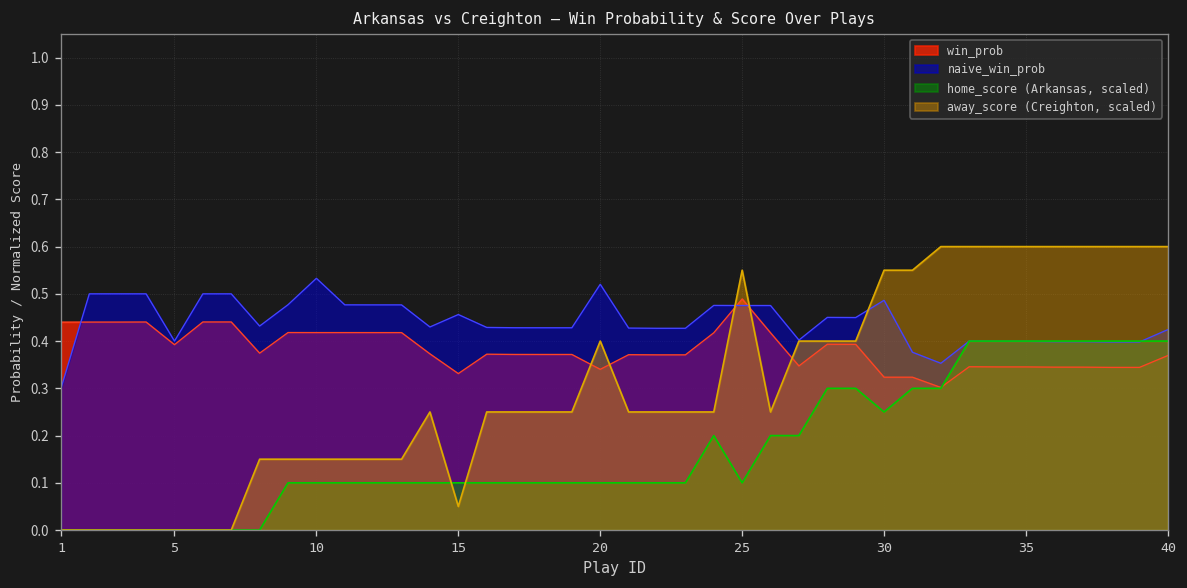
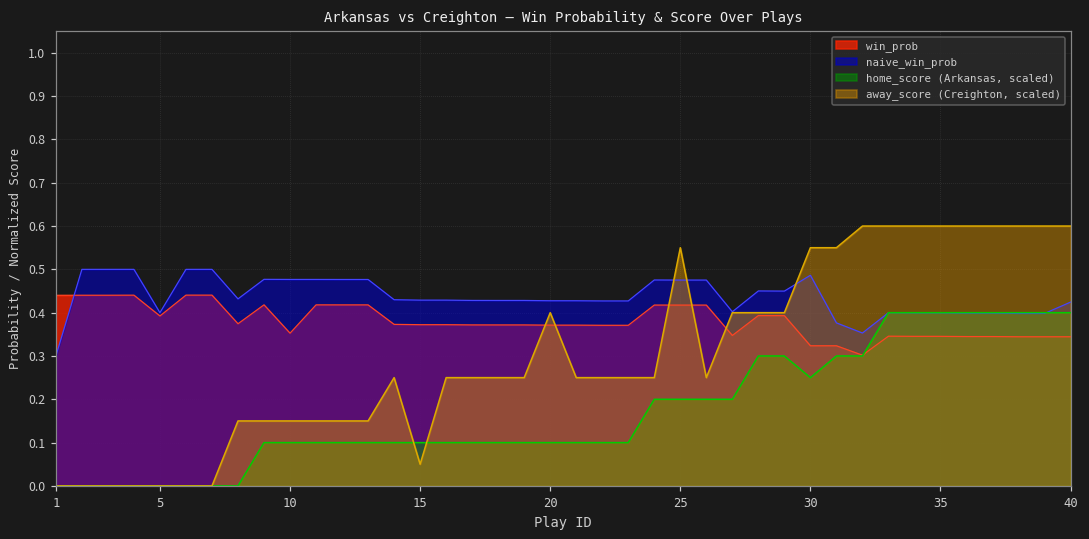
win_prob, 10: 0.42 -> 0.35
naive_win_prob, 10: 0.53 -> 0.48
win_prob, 15: 0.33 -> 0.37
naive_win_prob, 15: 0.46 -> 0.43
win_prob, 20: 0.34 -> 0.37
naive_win_prob, 20: 0.52 -> 0.43
win_prob, 25: 0.49 -> 0.42
home_score (Arkansas, scaled), 25: 0.10 -> 0.20
win_prob, 40: 0.37 -> 0.34
